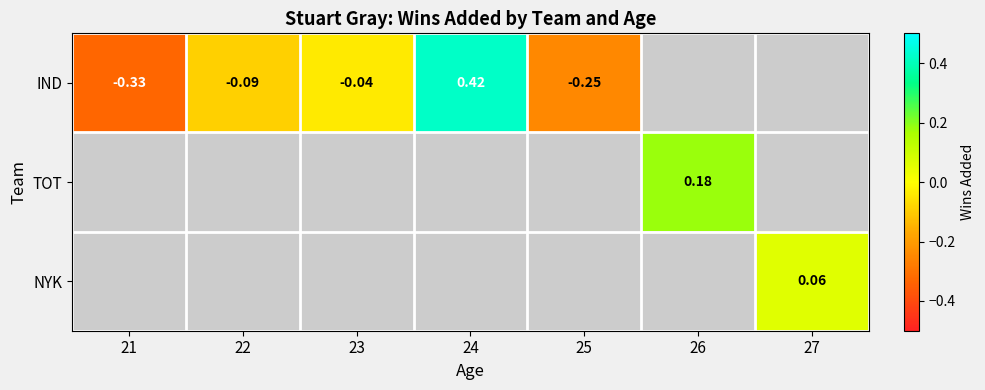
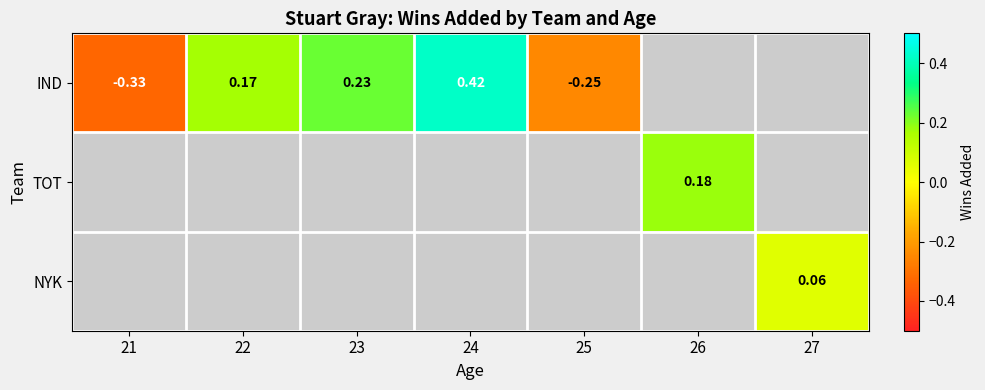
IND, 22: -0.09 -> 0.17
IND, 23: -0.04 -> 0.23
